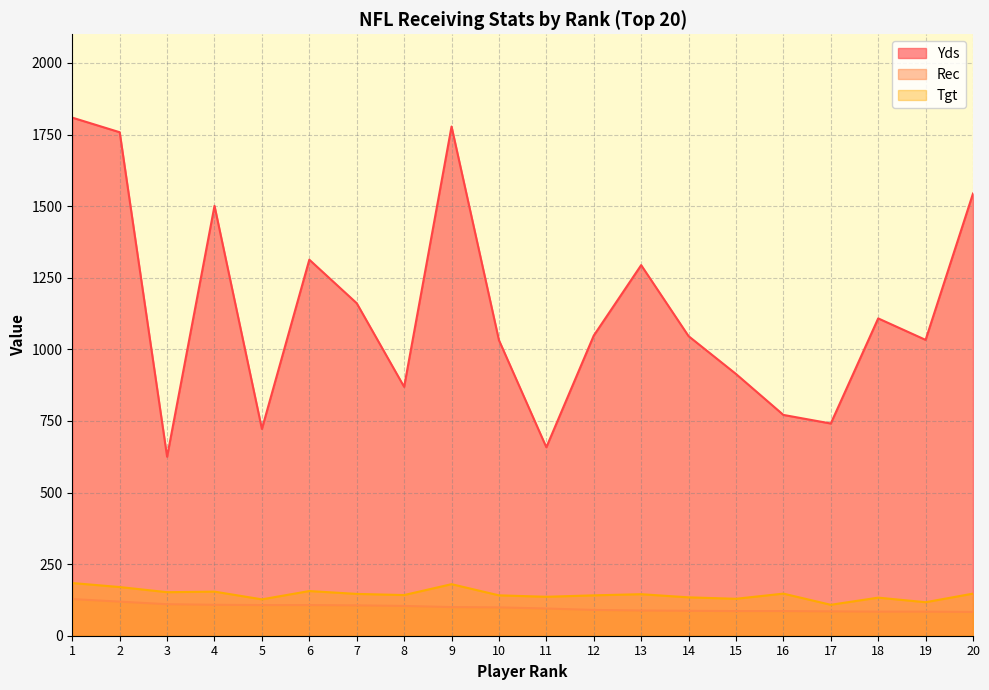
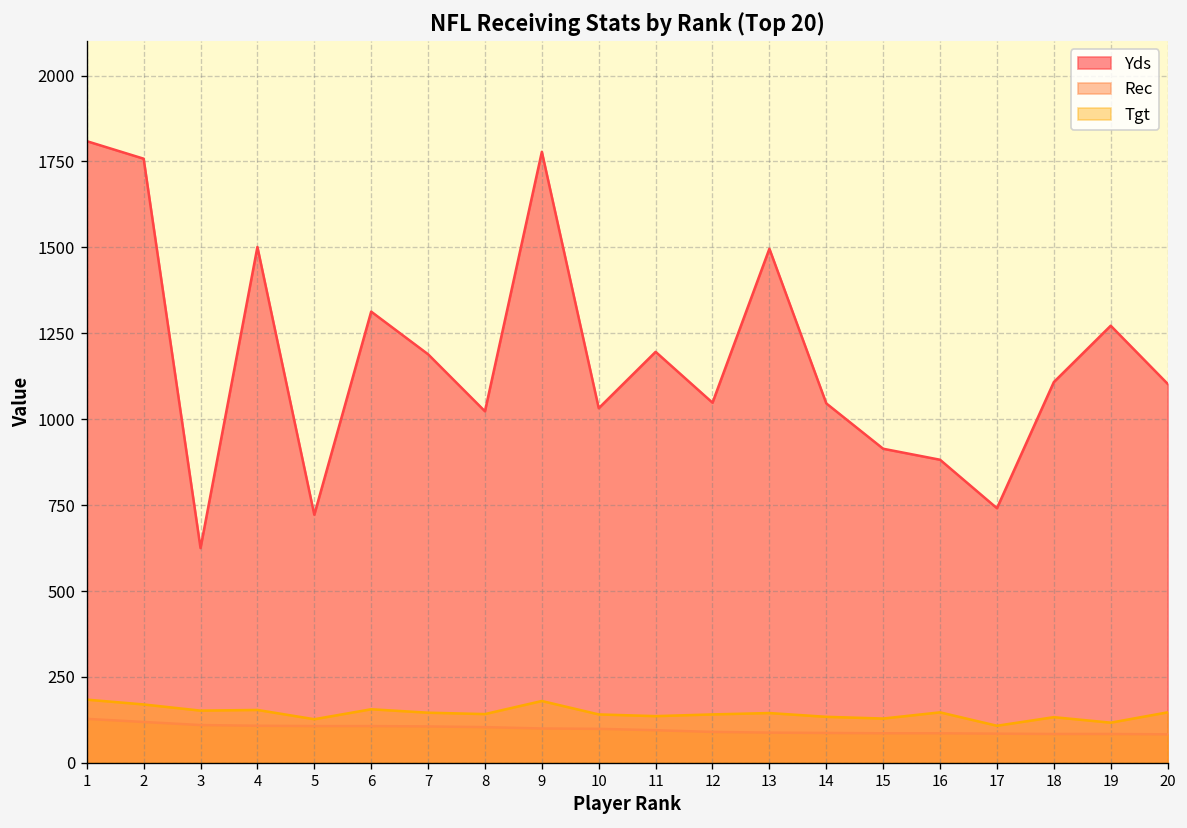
Yds, 7: 1160 -> 1190
Yds, 8: 870 -> 1020
Yds, 11: 660 -> 1200
Yds, 13: 1290 -> 1500
Yds, 16: 770 -> 880
Yds, 19: 1030 -> 1270
Yds, 20: 1540 -> 1100
